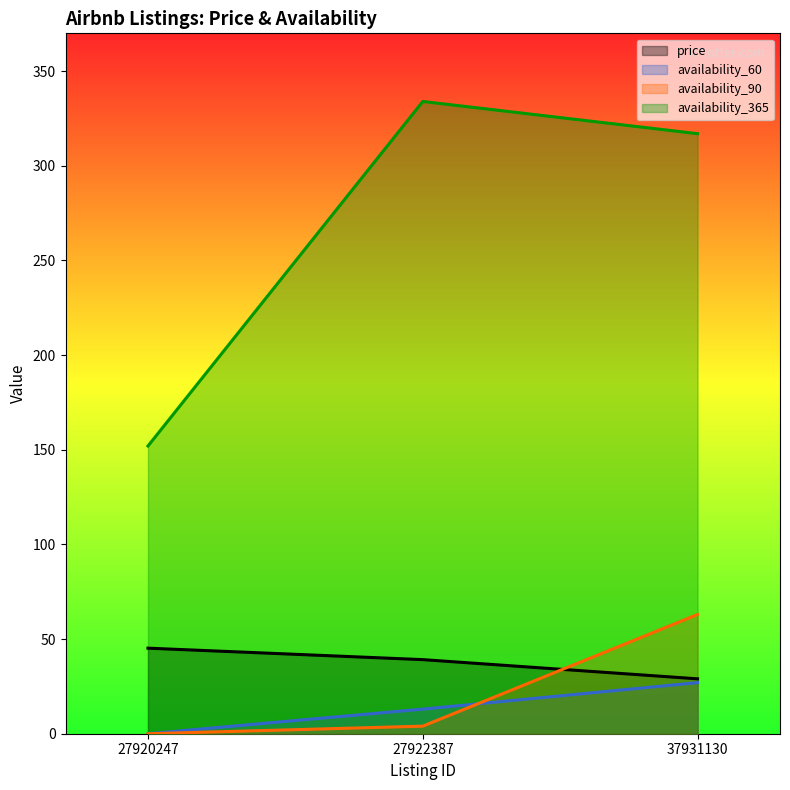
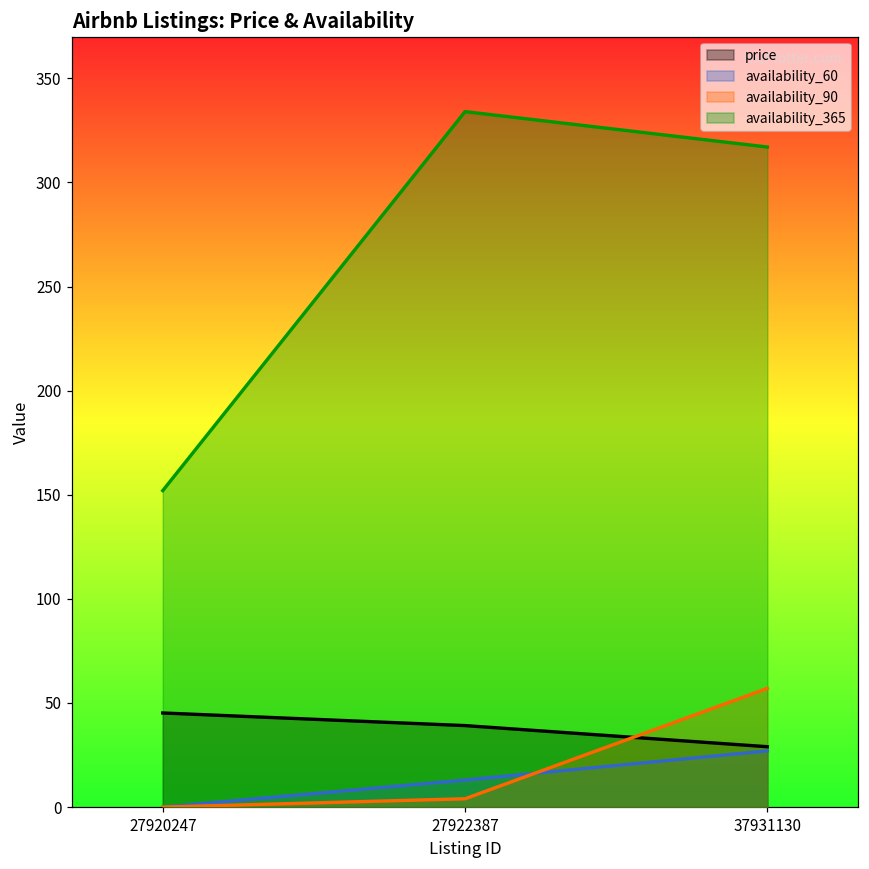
availability_90, 37931130: 63 -> 57
